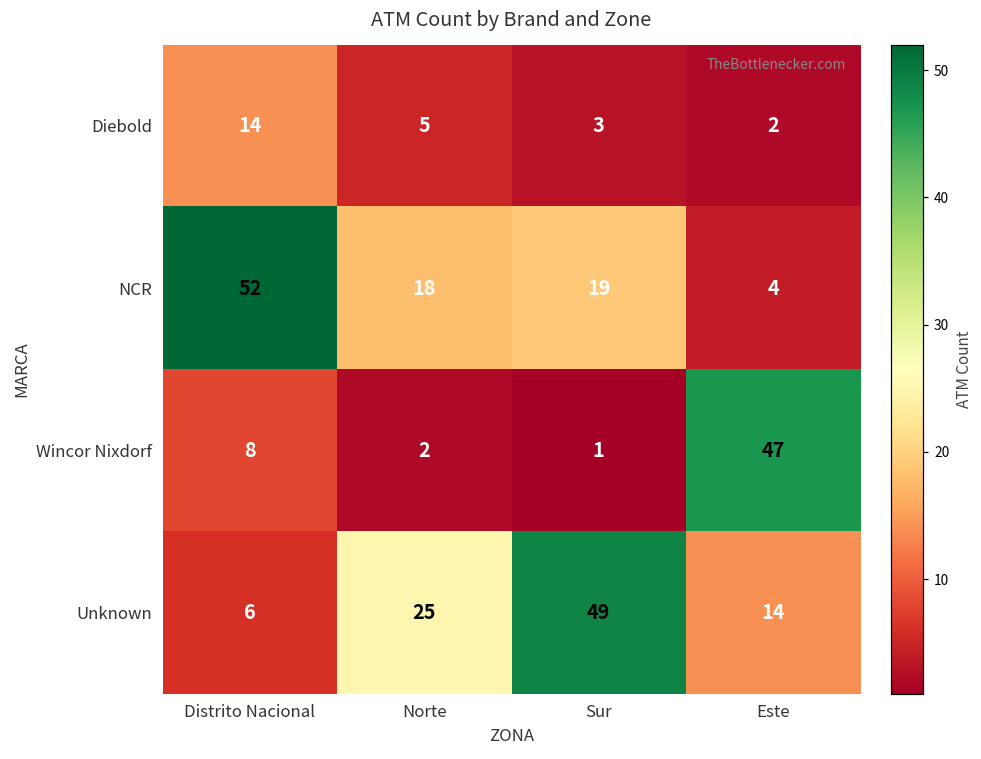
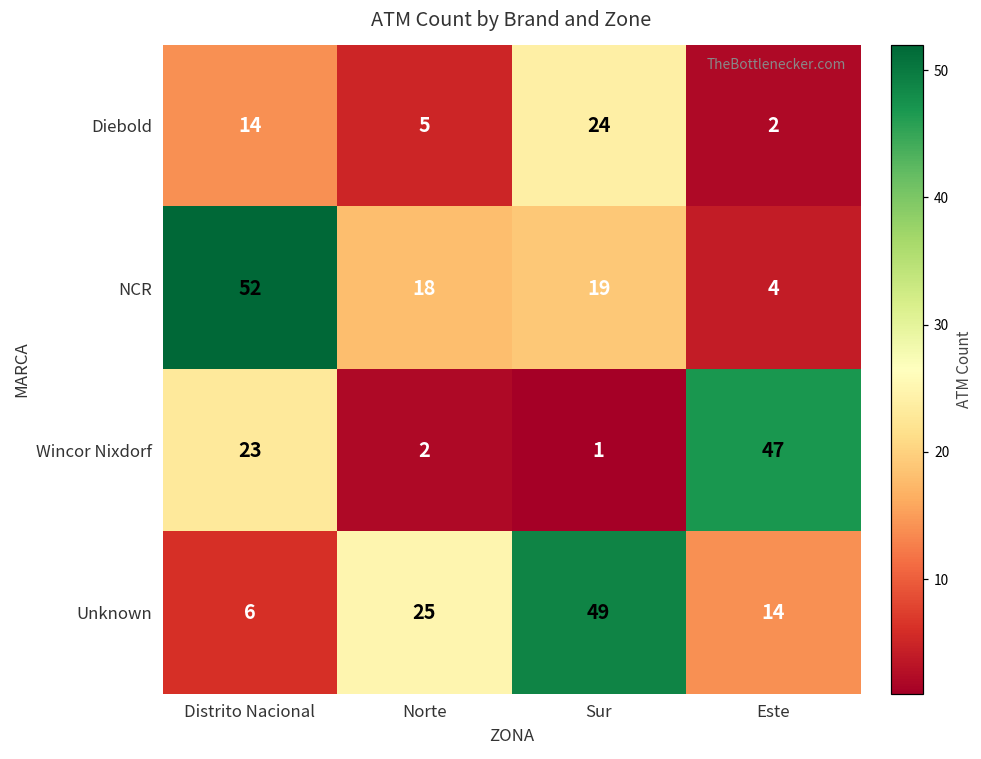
Diebold, Sur: 3 -> 24
Wincor Nixdorf, Distrito Nacional: 8 -> 23
